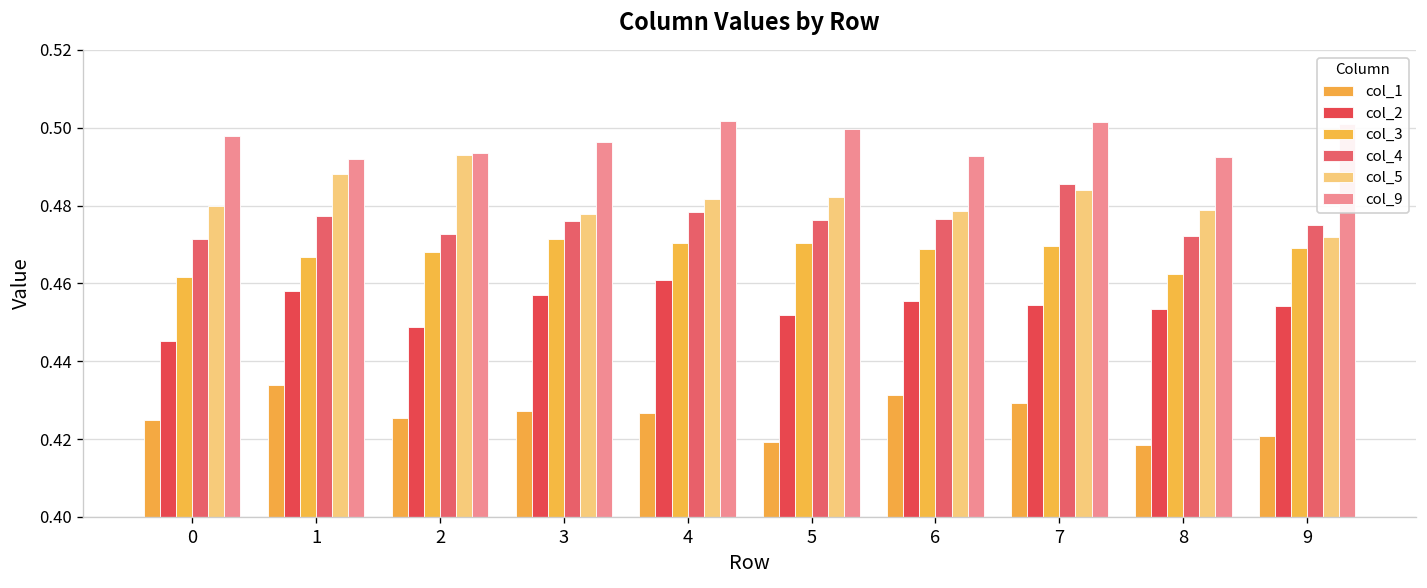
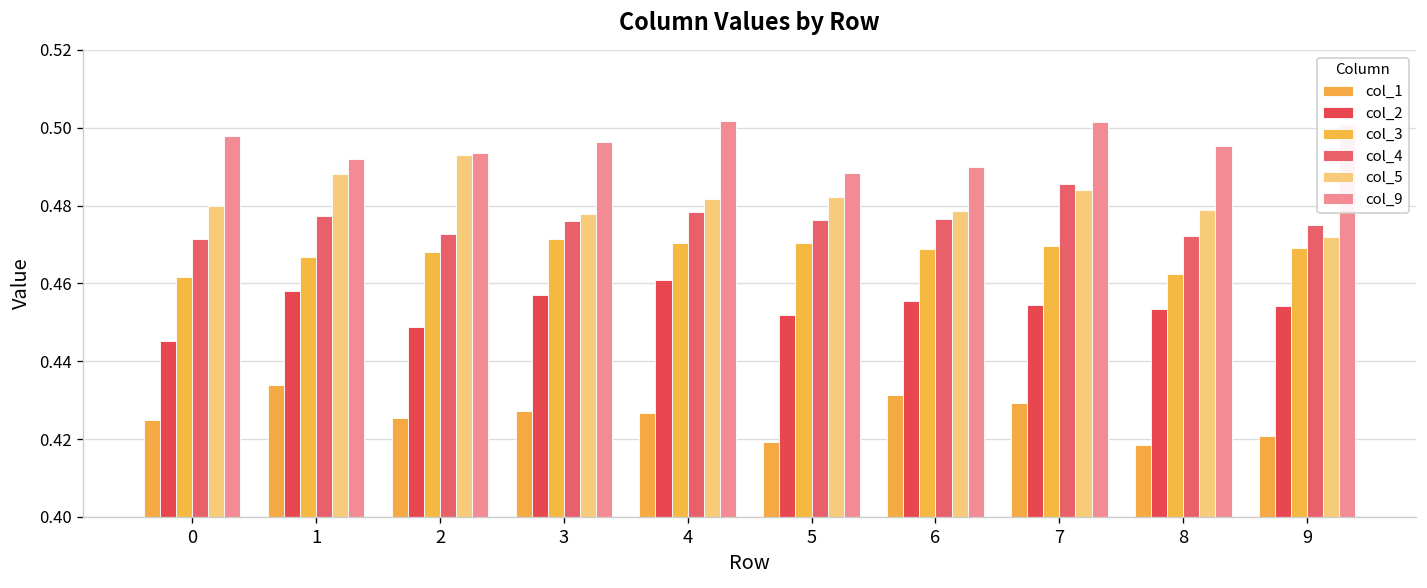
col_9, 5: 0.500 -> 0.489
col_9, 6: 0.493 -> 0.490
col_9, 8: 0.492 -> 0.495
